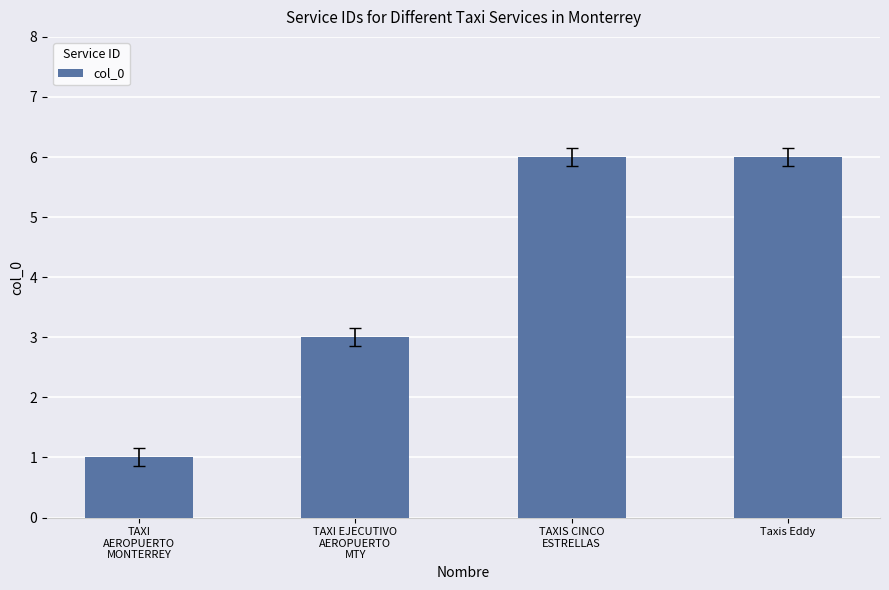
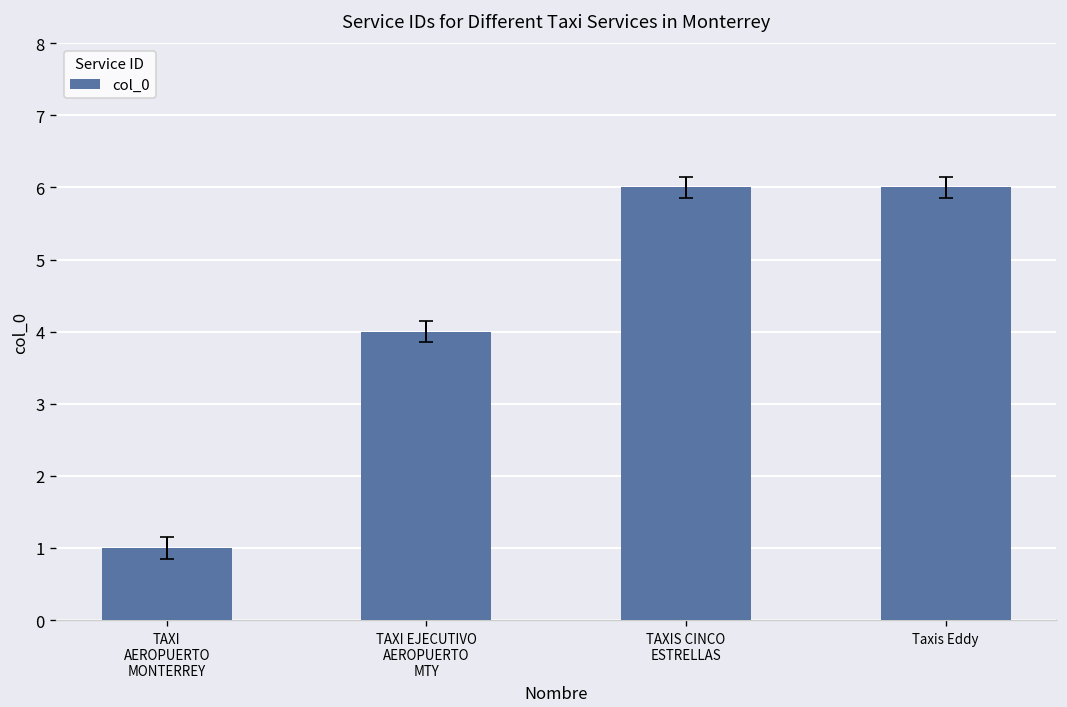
col_0, TAXI EJECUTIVO AEROPUERTO MTY: 3 -> 4
